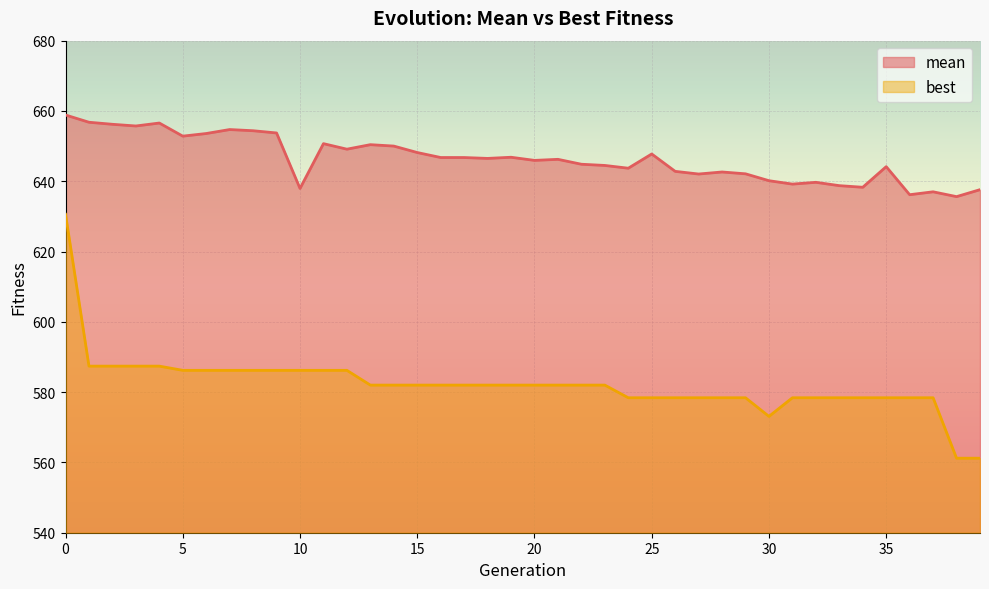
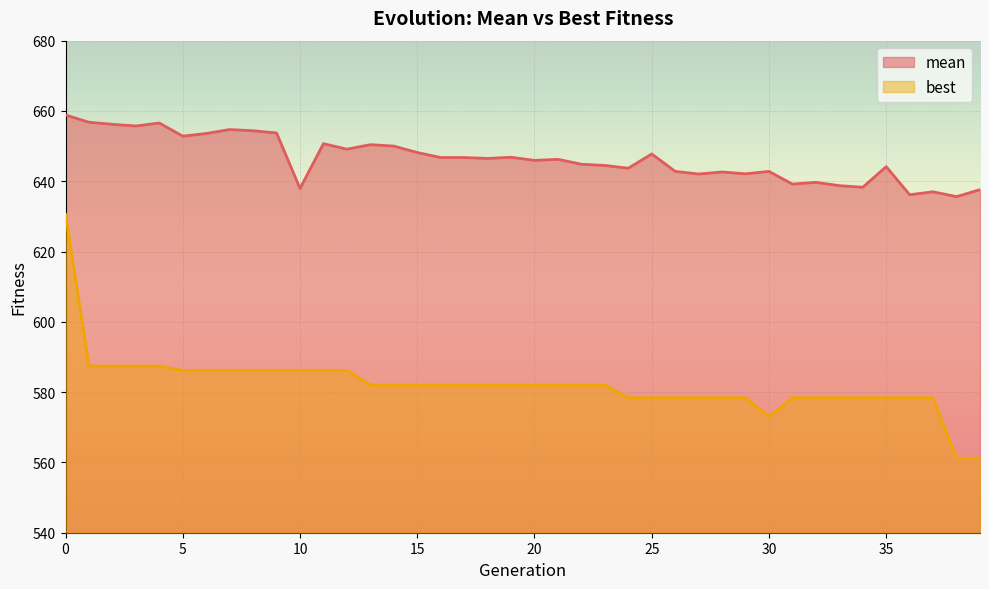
mean, 30: 640 -> 643
